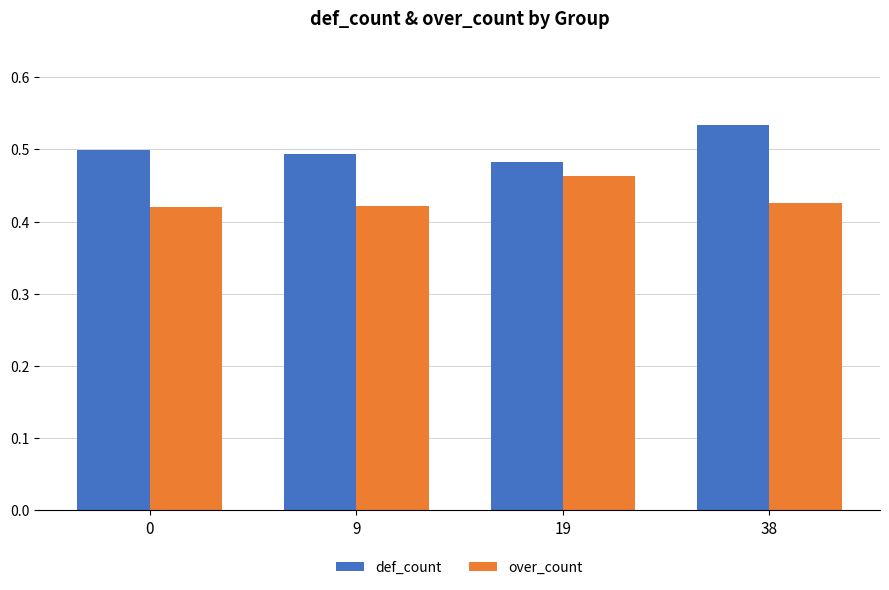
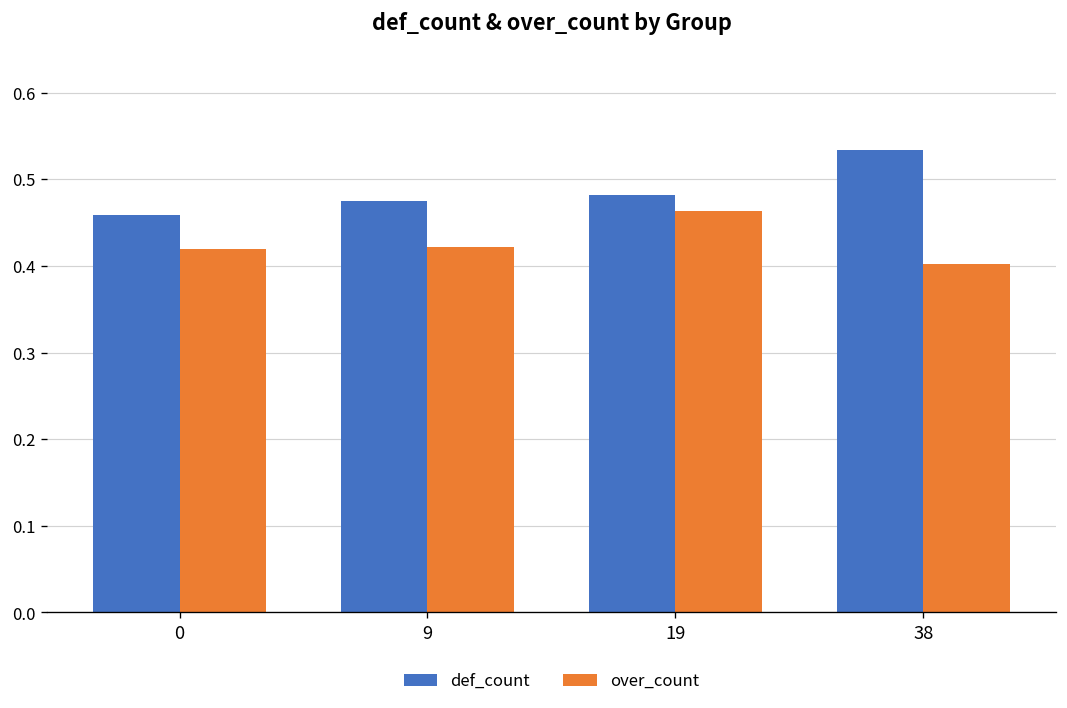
def_count, 0: 0.50 -> 0.46
def_count, 9: 0.49 -> 0.48
over_count, 38: 0.43 -> 0.40
